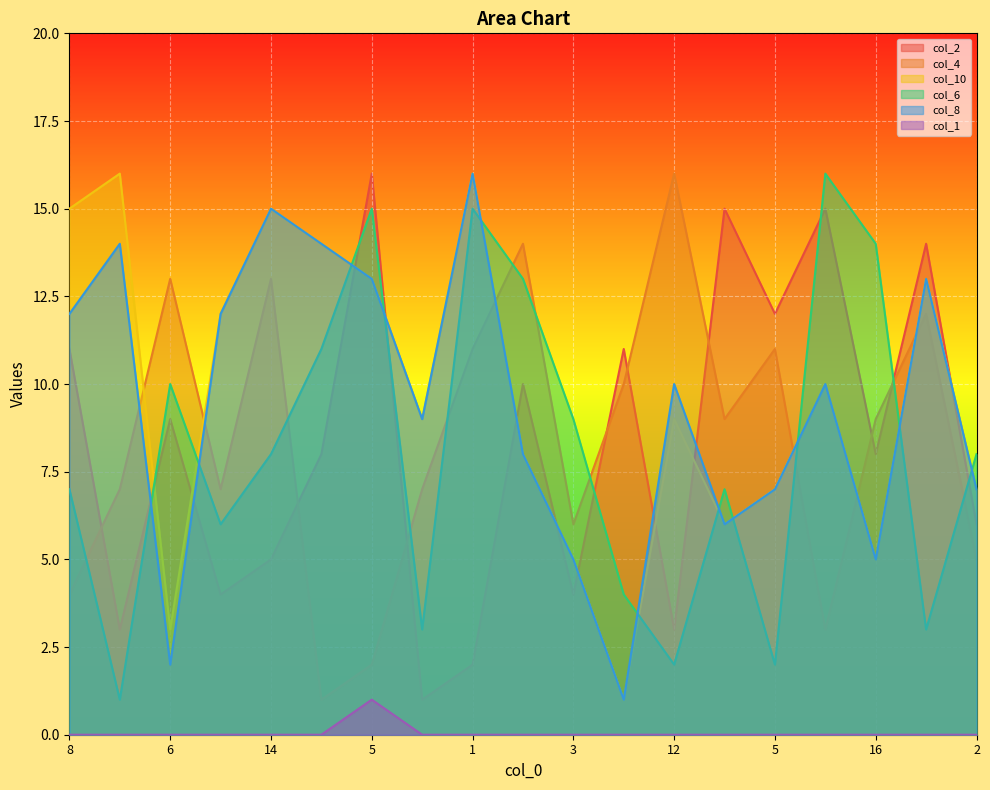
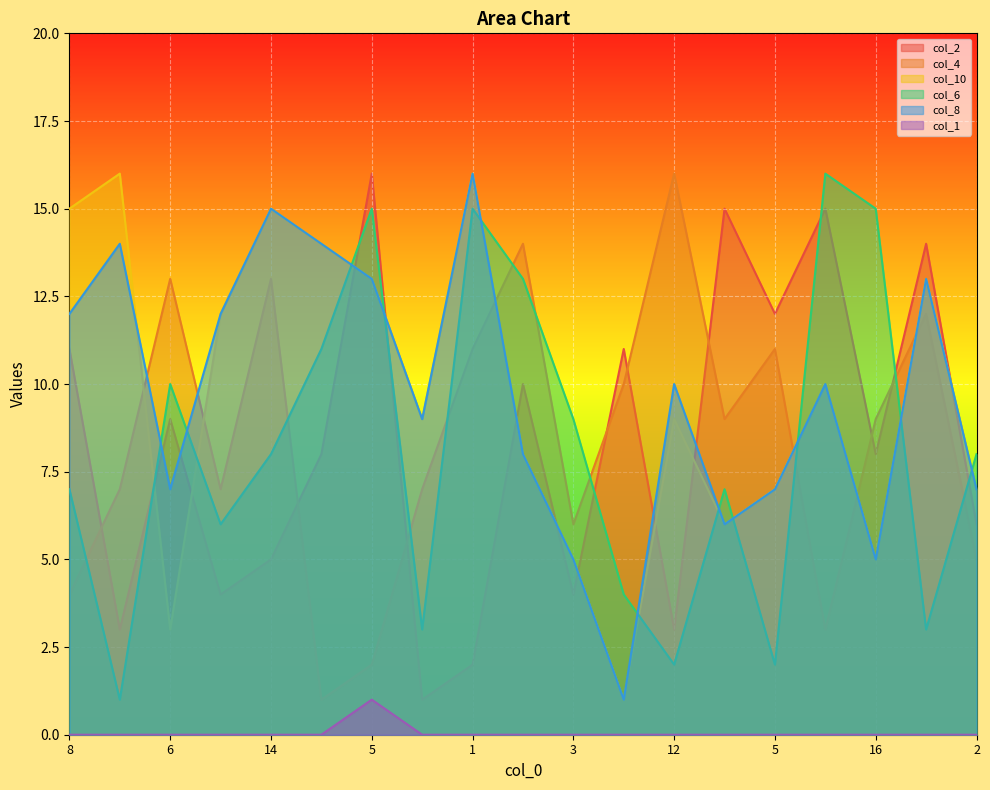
col_8, 6: 2 -> 7
col_6, 16: 14 -> 15
